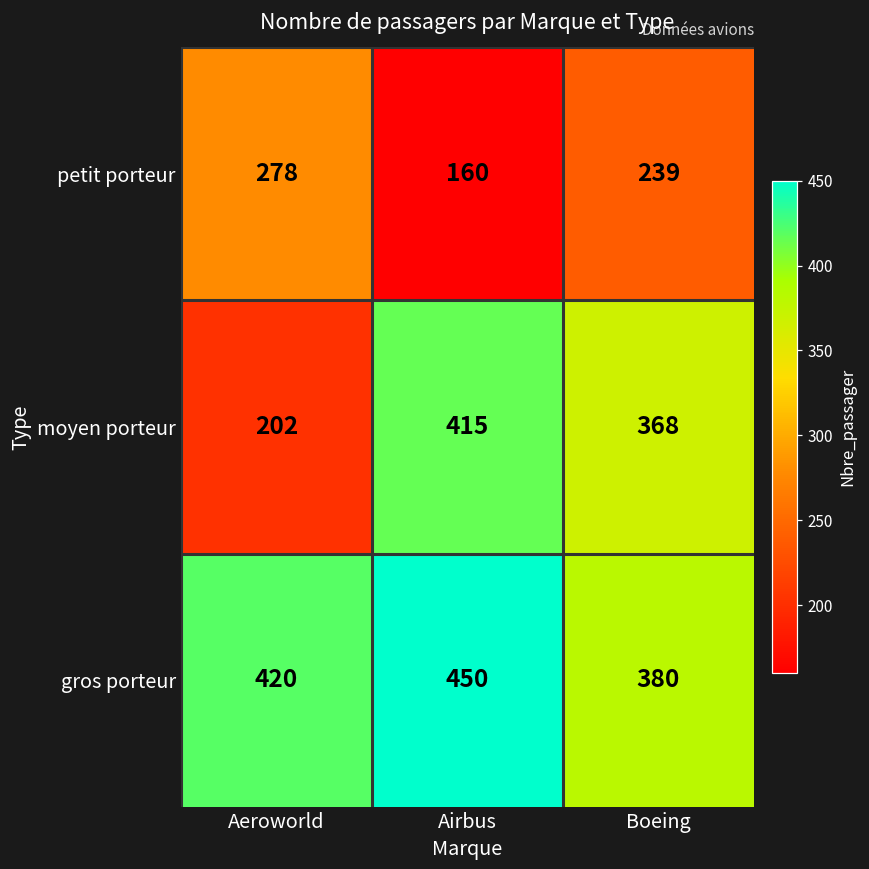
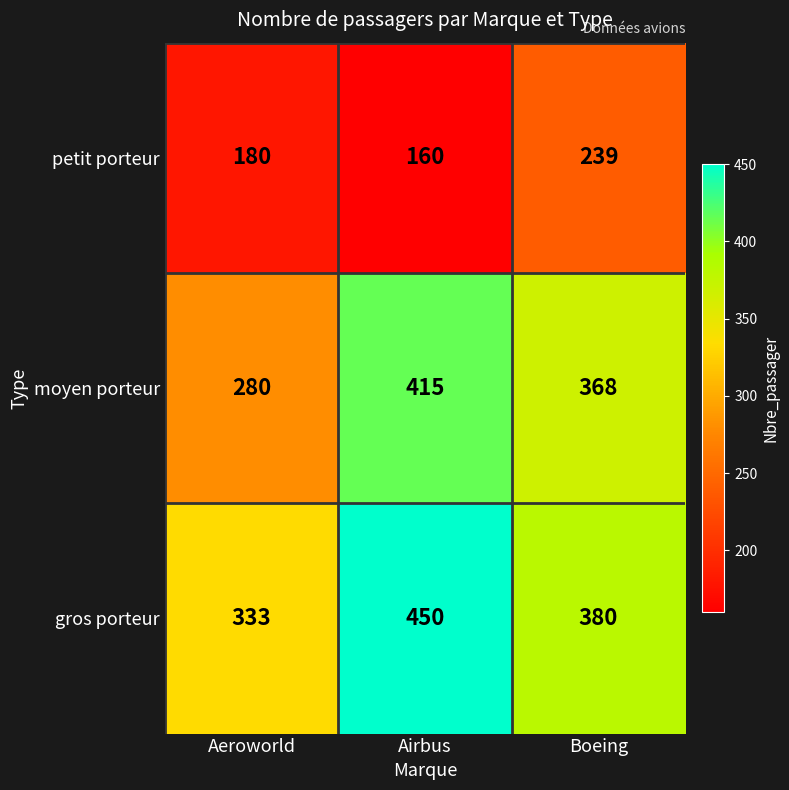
petit porteur, Aeroworld: 278 -> 180
moyen porteur, Aeroworld: 202 -> 280
gros porteur, Aeroworld: 420 -> 333
